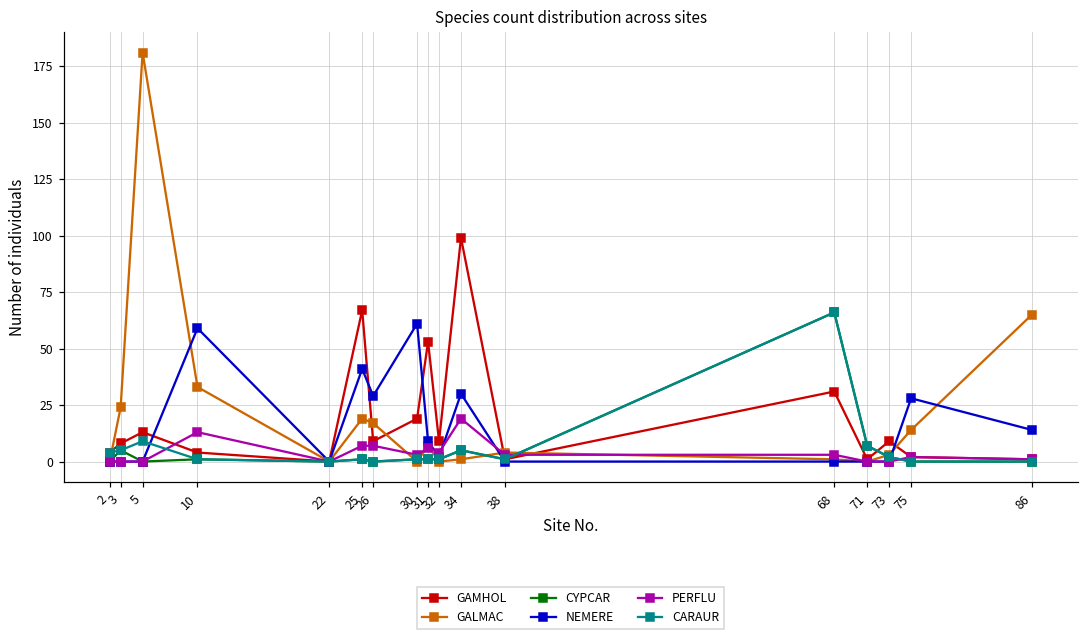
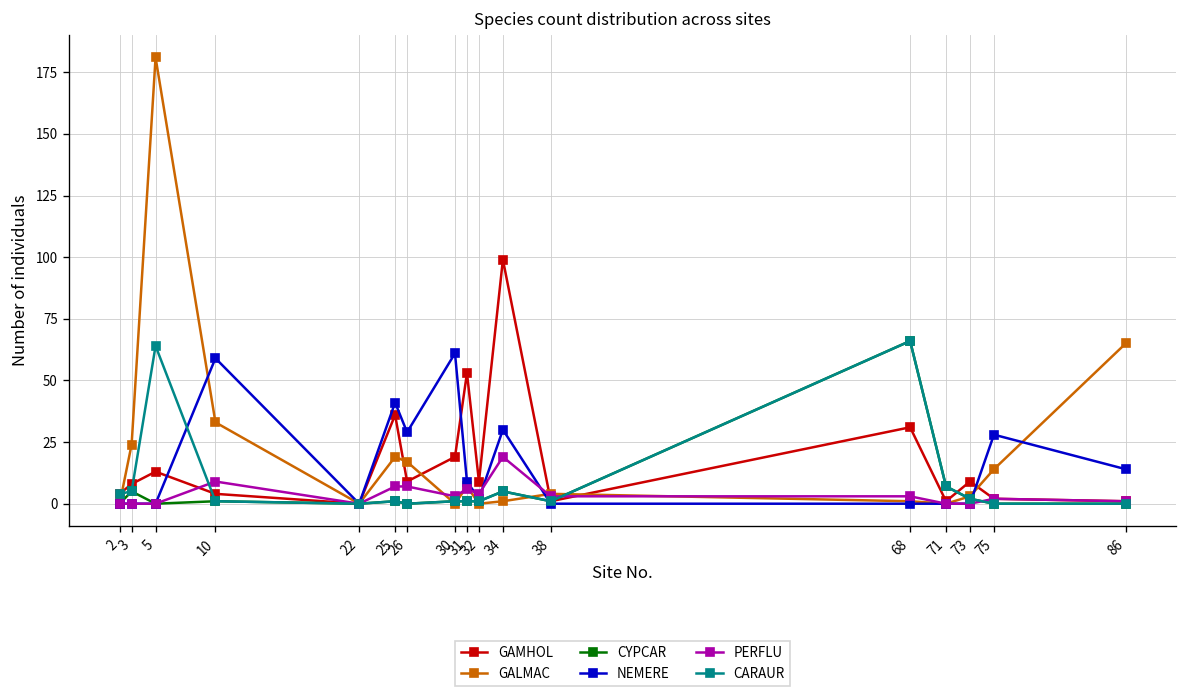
CARAUR, 5: 9 -> 64
PERFLU, 10: 13 -> 9
GAMHOL, 25: 67 -> 36
